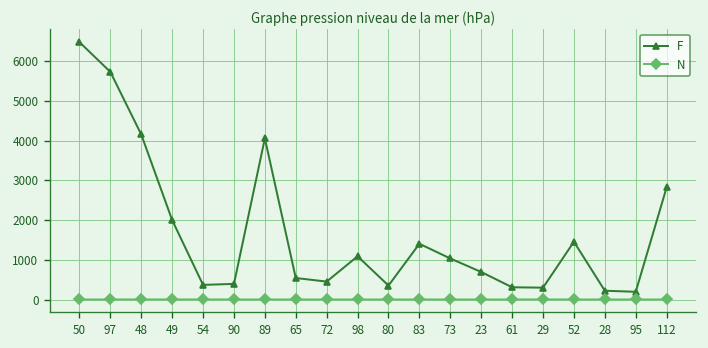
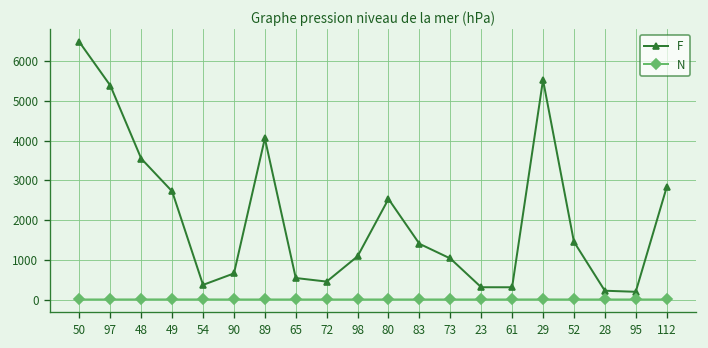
F, 97: 5700 -> 5400
F, 48: 4200 -> 3500
F, 49: 2000 -> 2700
F, 90: 400 -> 700
F, 80: 400 -> 2500
F, 23: 700 -> 300
F, 29: 300 -> 5500
